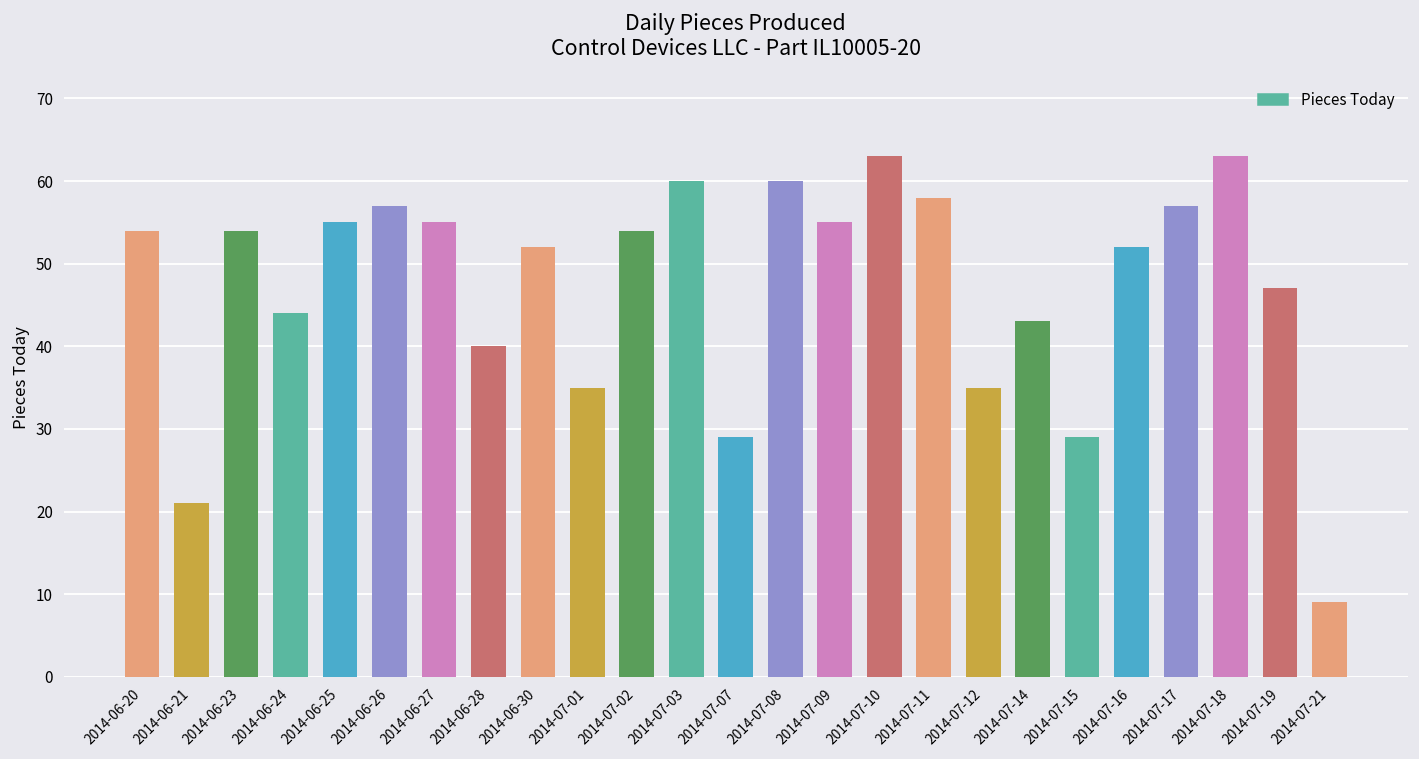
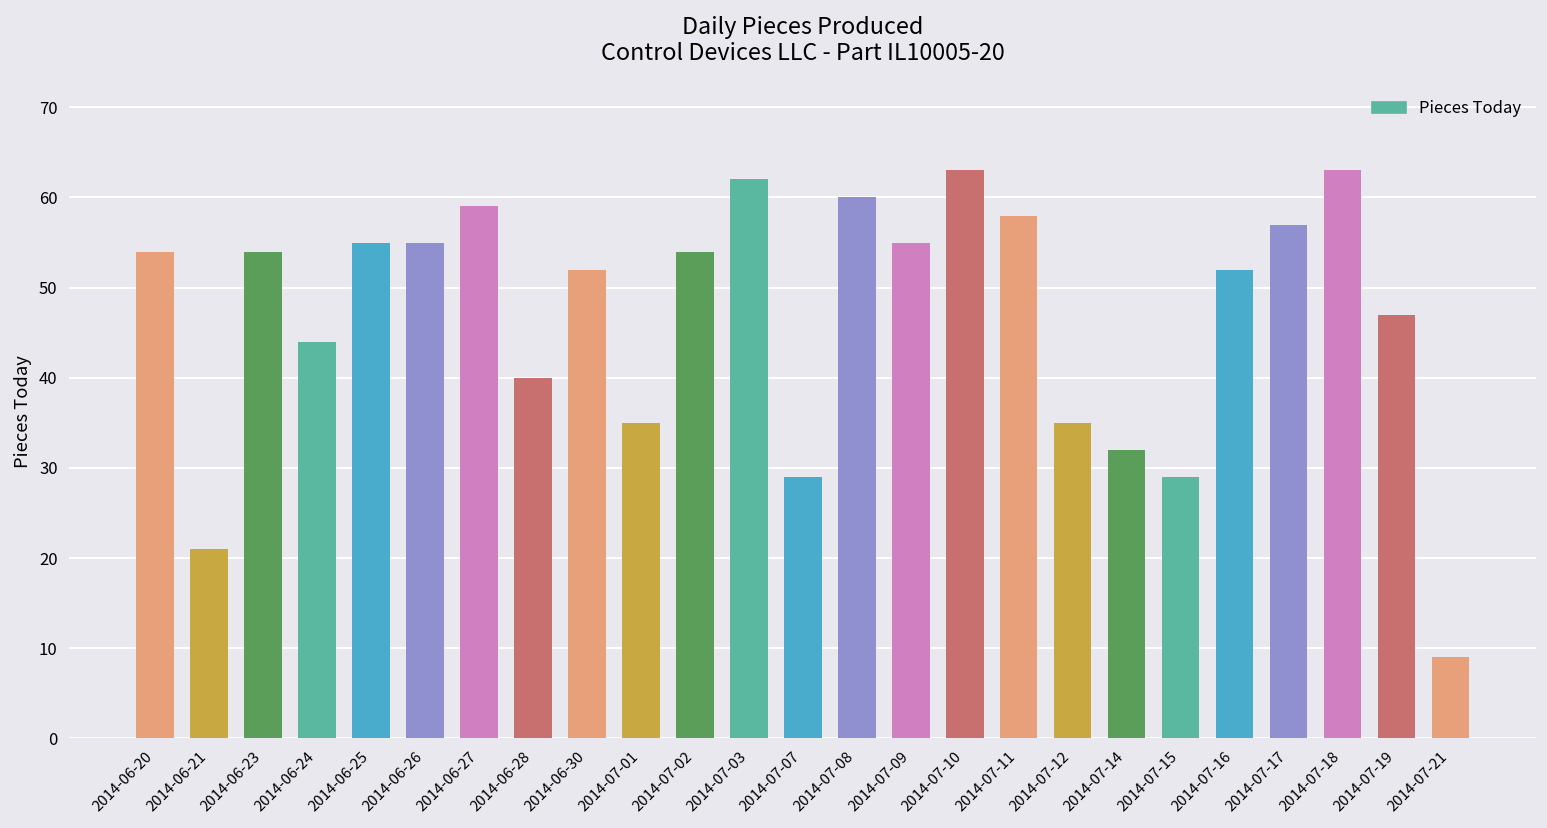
2014-06-26: 57 -> 55
2014-06-27: 55 -> 59
2014-07-03: 60 -> 62
2014-07-14: 43 -> 32
